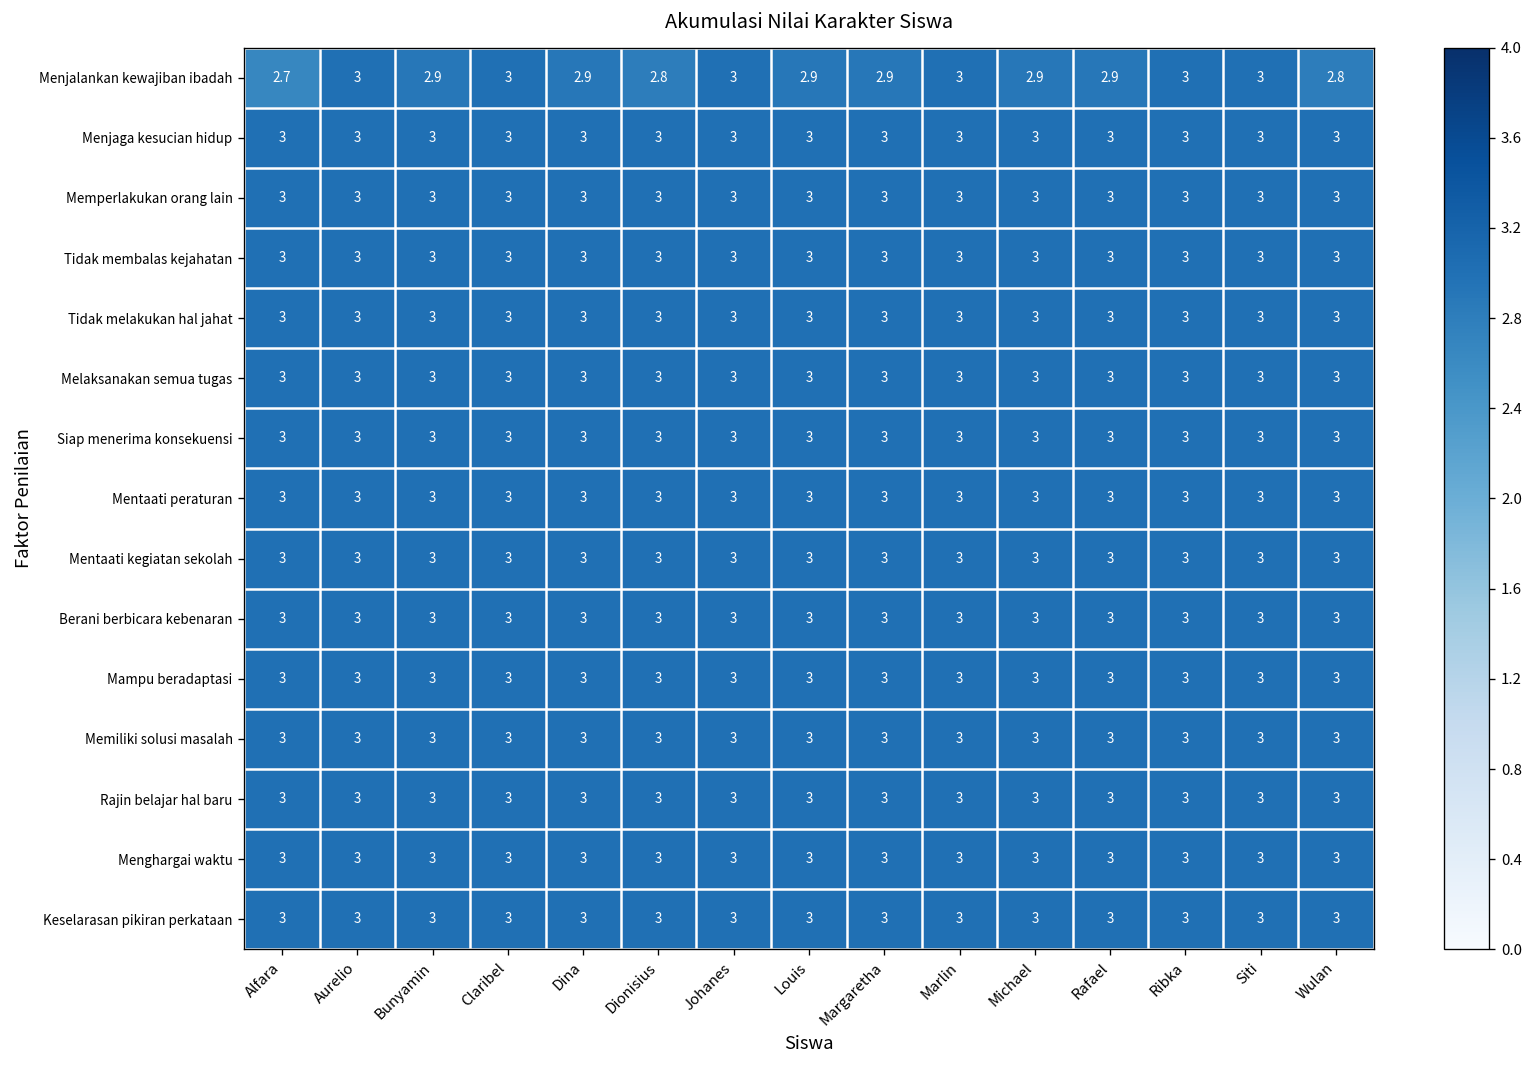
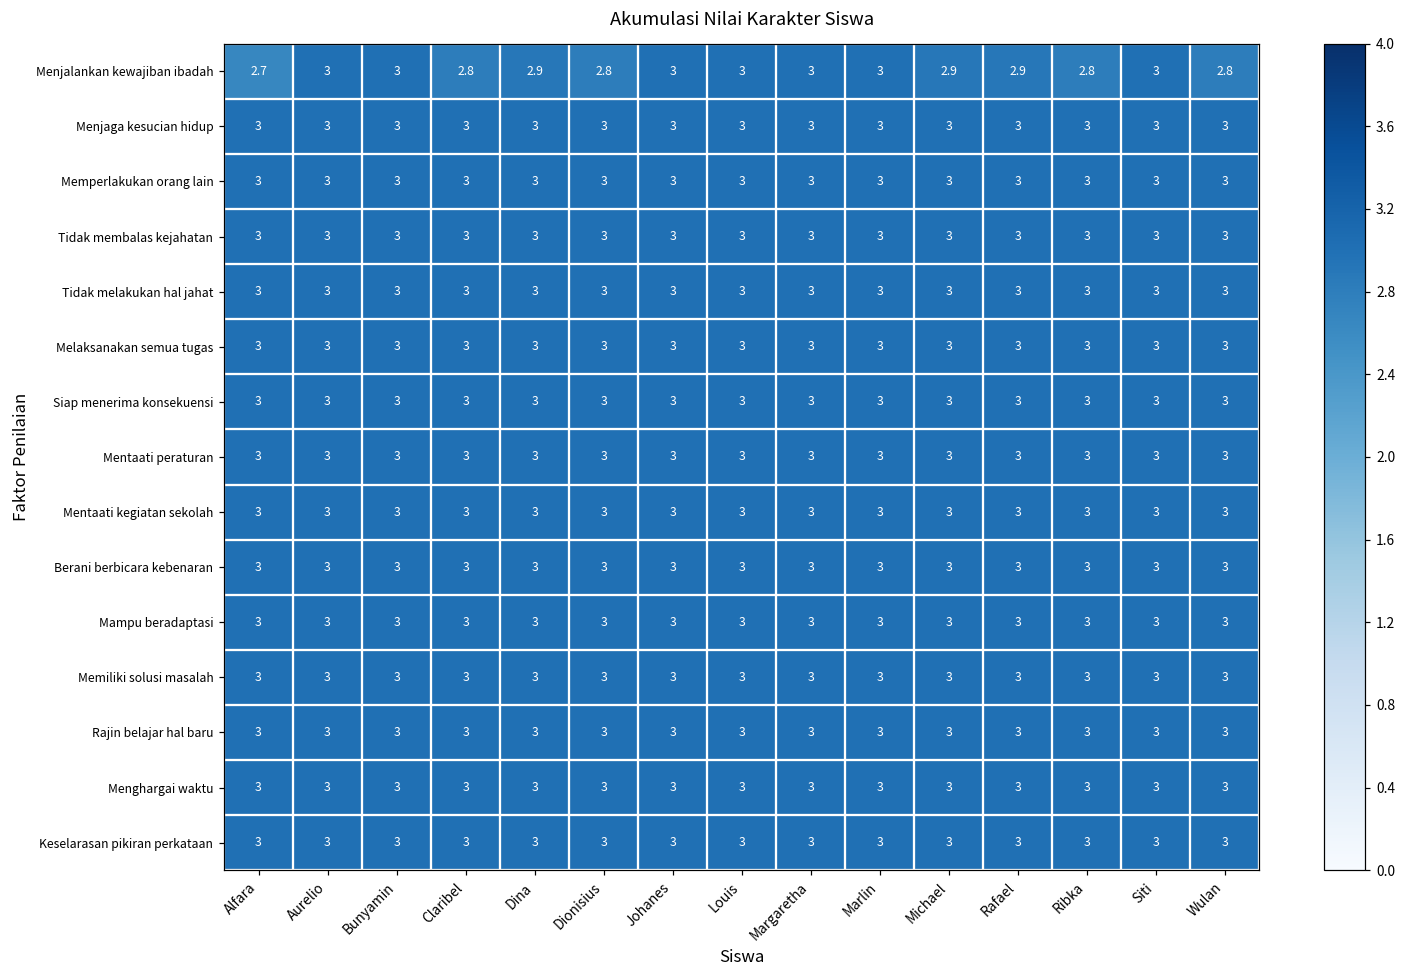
Menjalankan kewajiban ibadah, Bunyamin: 2.9 -> 3
Menjalankan kewajiban ibadah, Claribel: 3 -> 2.8
Menjalankan kewajiban ibadah, Louis: 2.9 -> 3
Menjalankan kewajiban ibadah, Margaretha: 2.9 -> 3
Menjalankan kewajiban ibadah, Ribka: 3 -> 2.8
